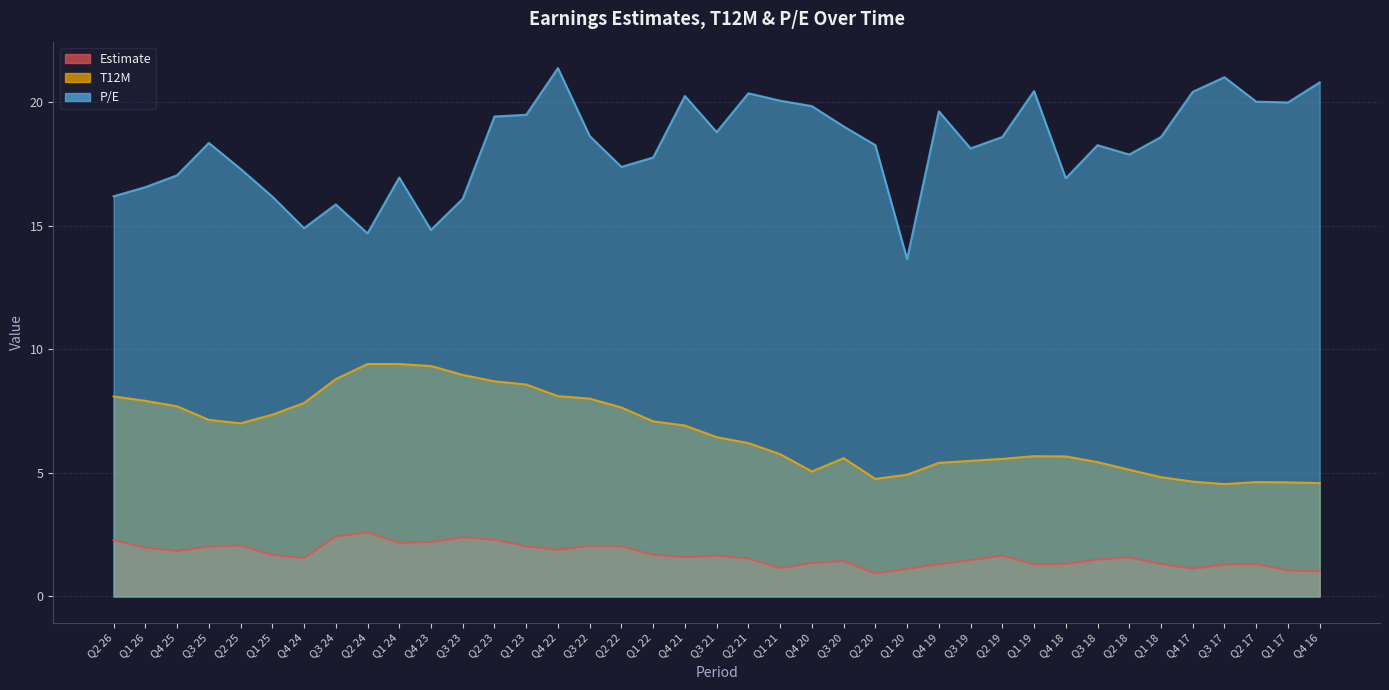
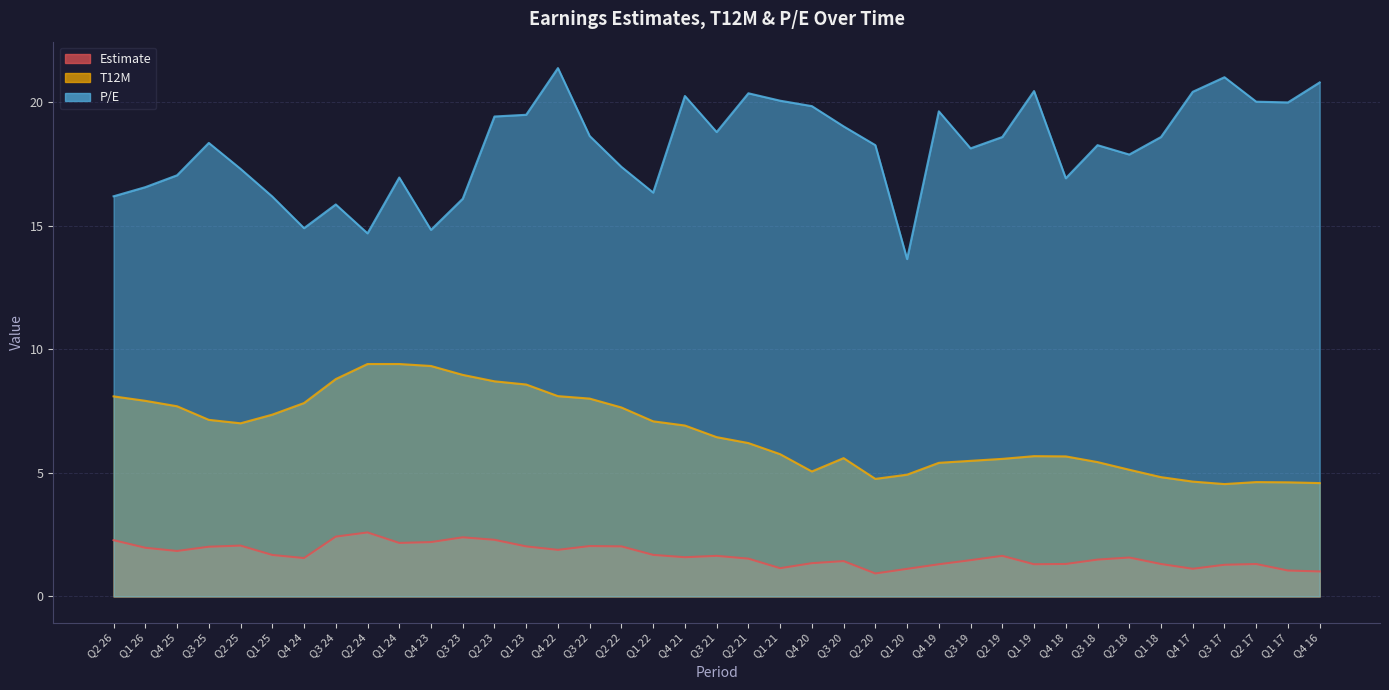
P/E, Q1 22: 17.8 -> 16.4
